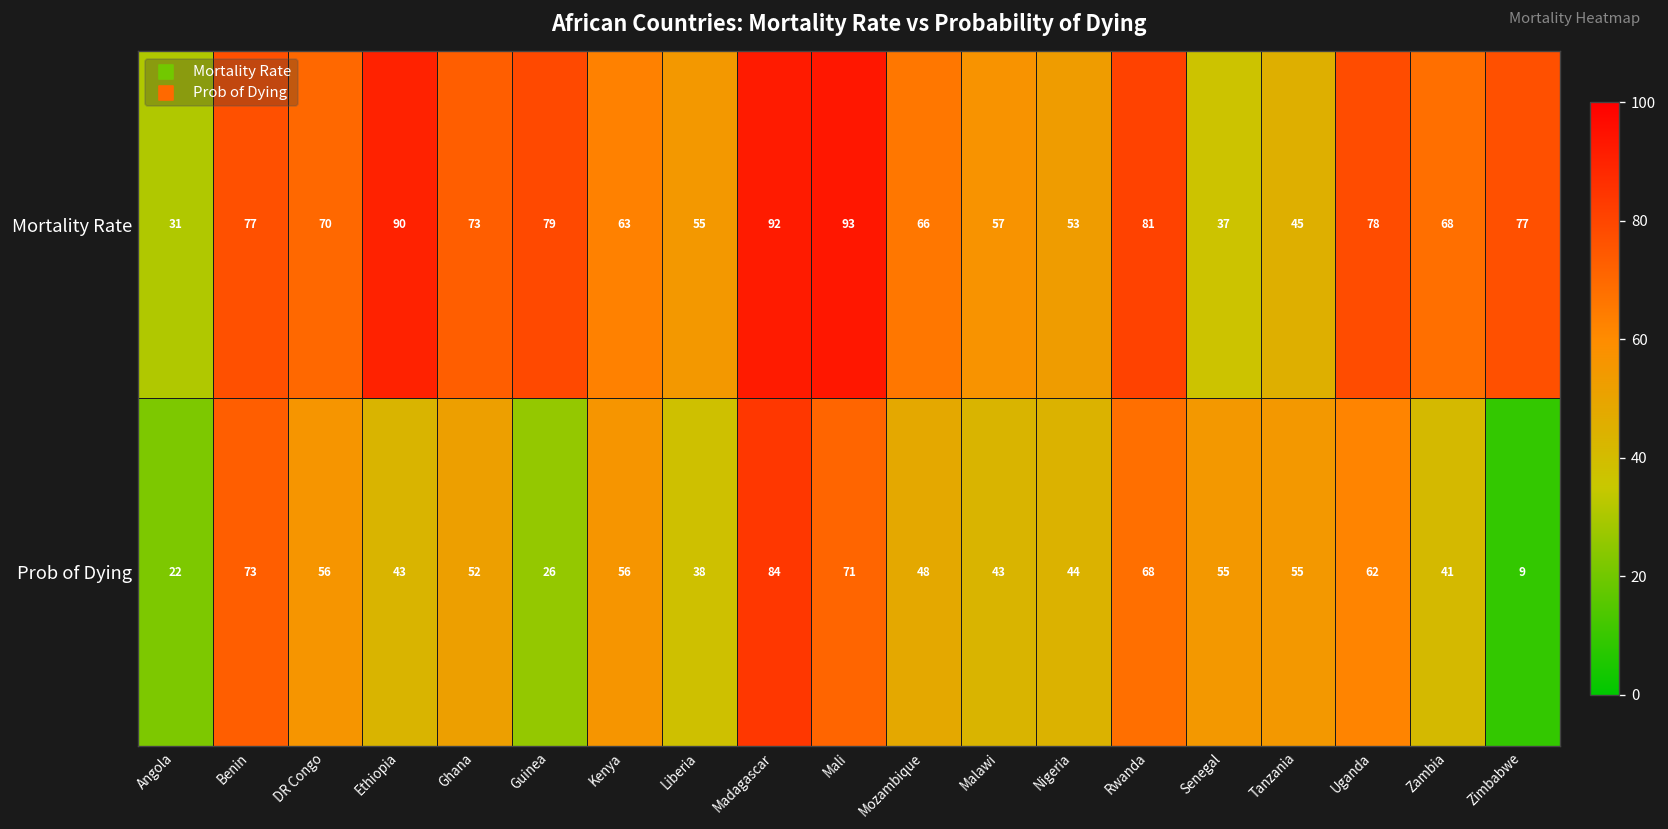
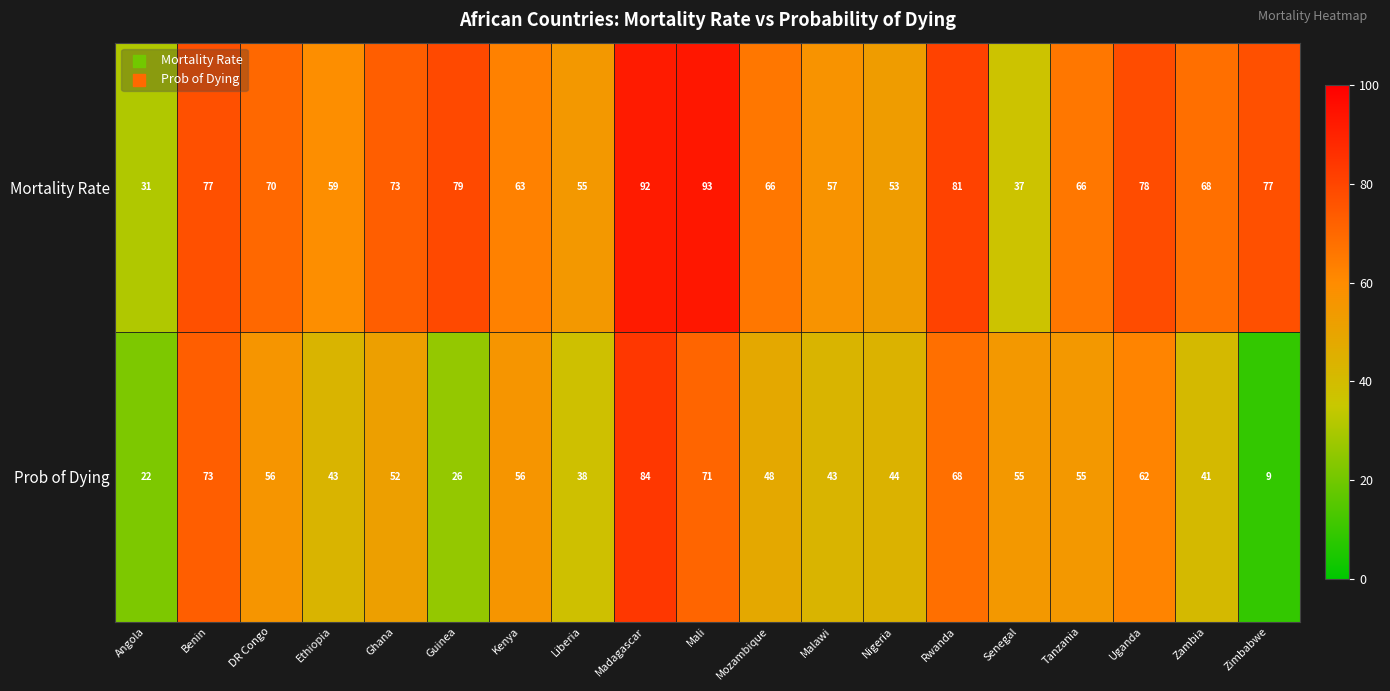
Mortality Rate, Ethiopia: 90 -> 59
Mortality Rate, Tanzania: 45 -> 66
